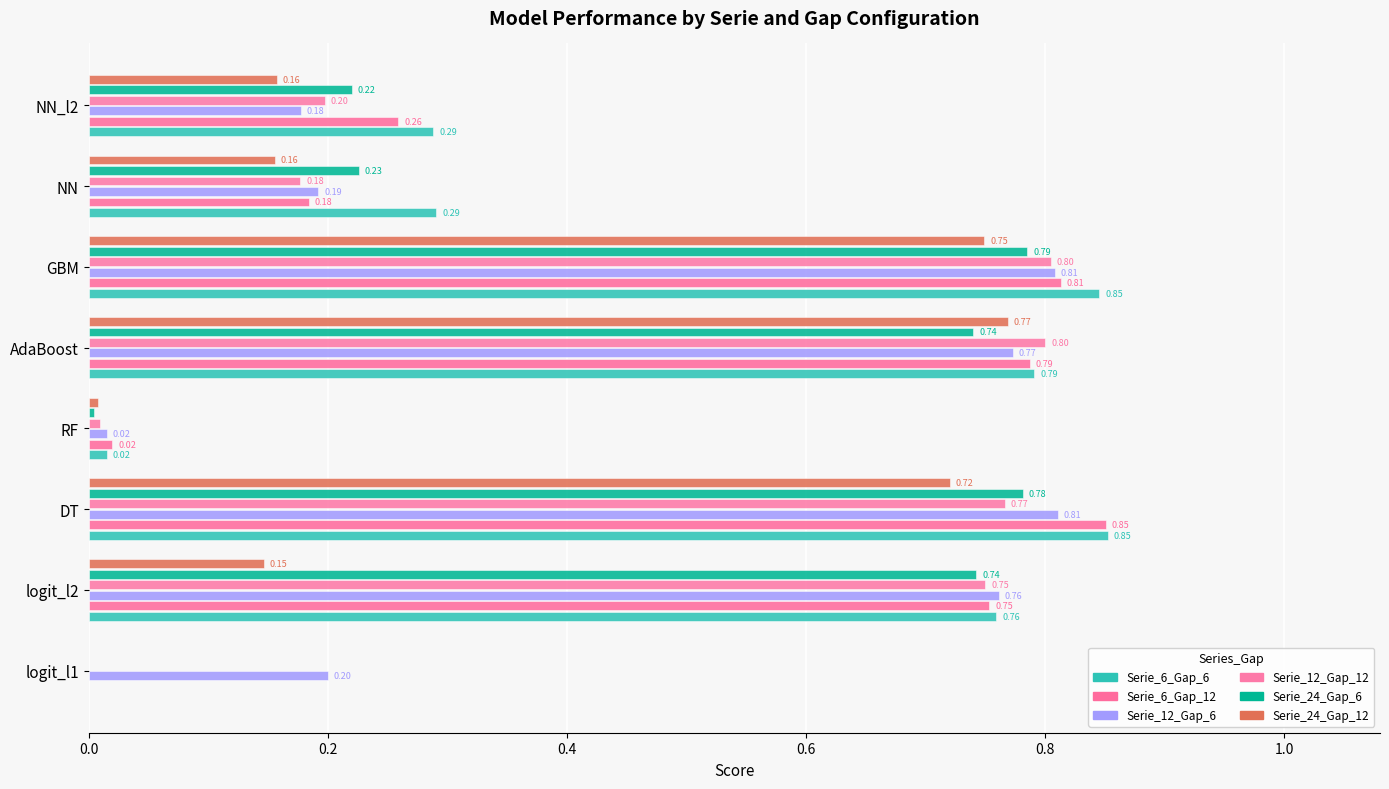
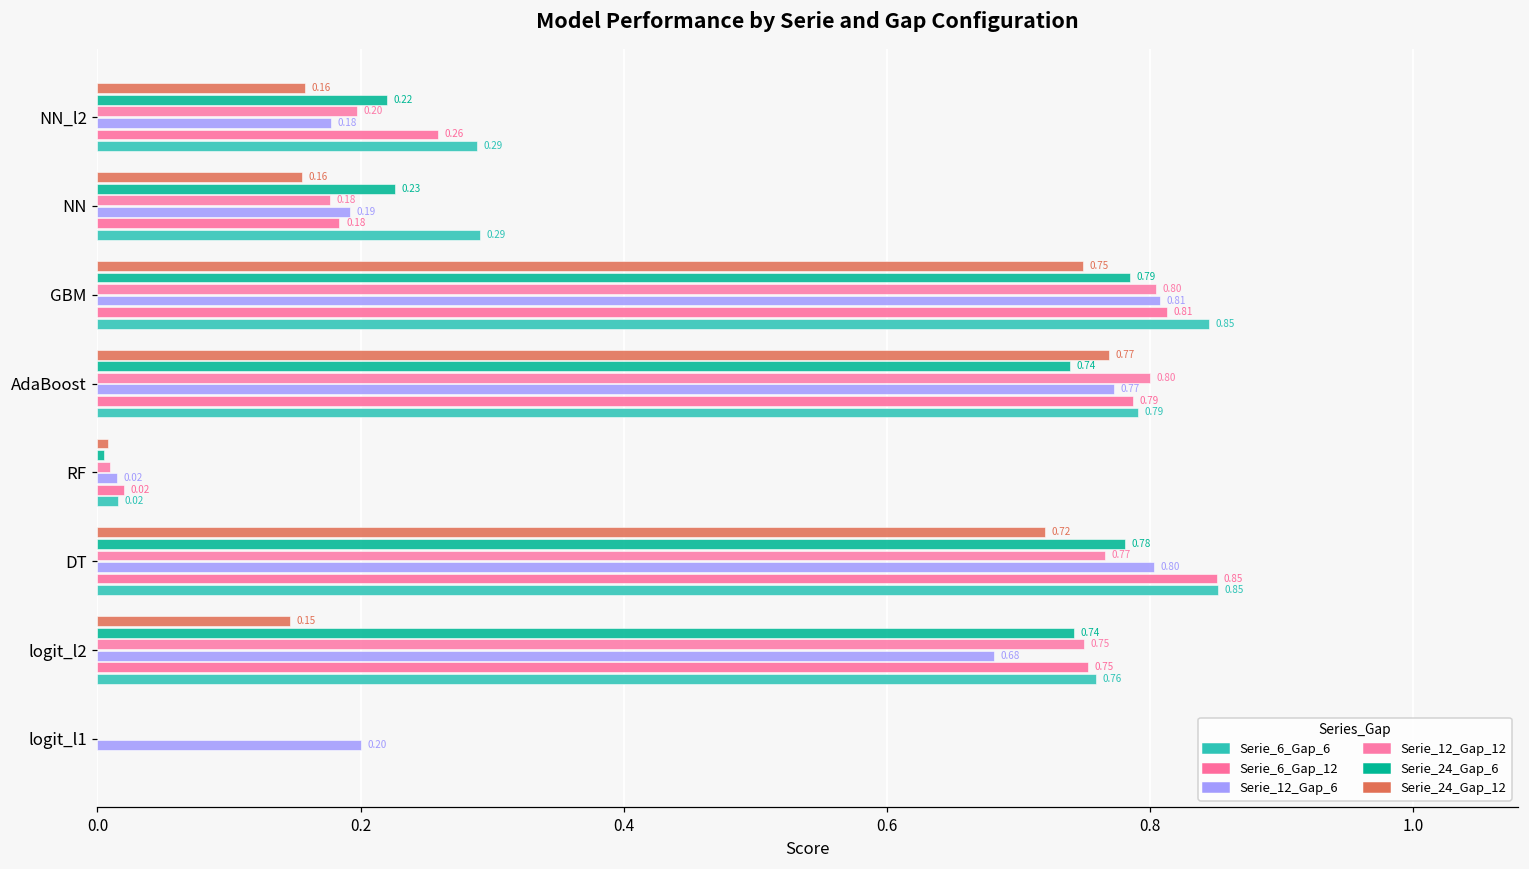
Serie_12_Gap_6, DT: 0.81 -> 0.80
Serie_12_Gap_6, logit_l2: 0.76 -> 0.68
